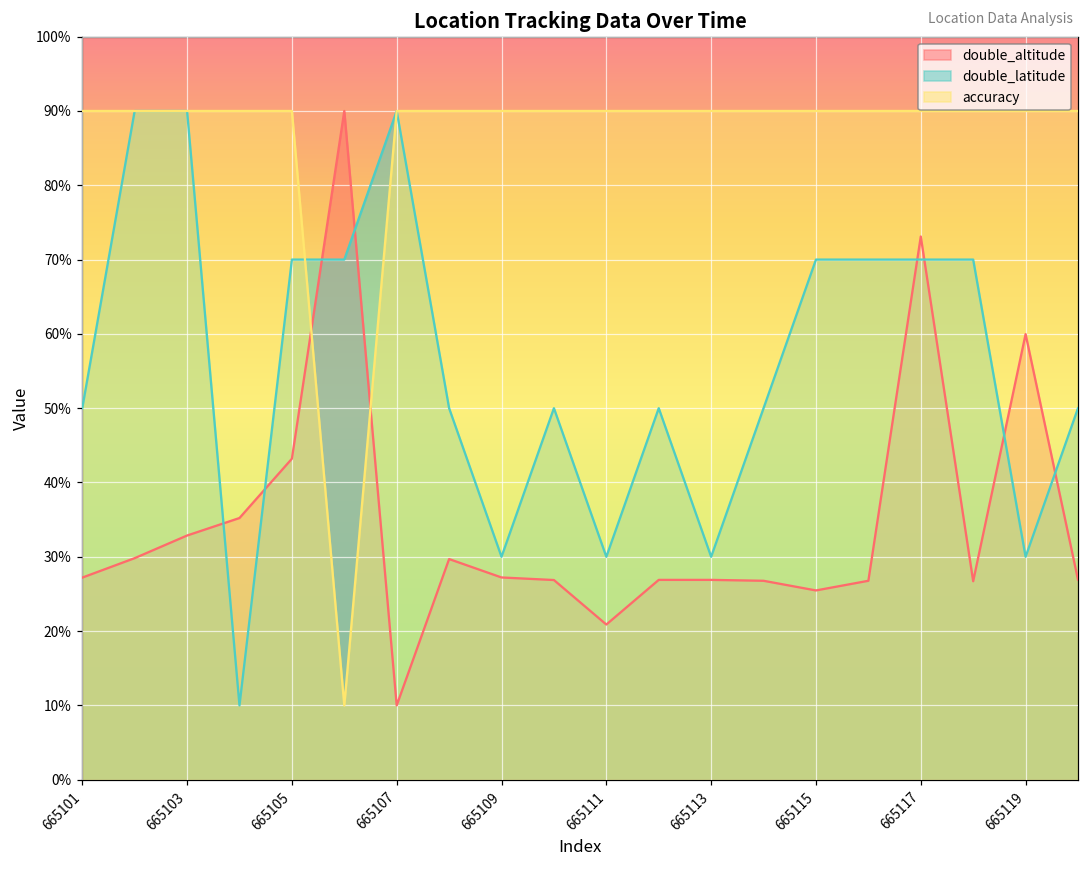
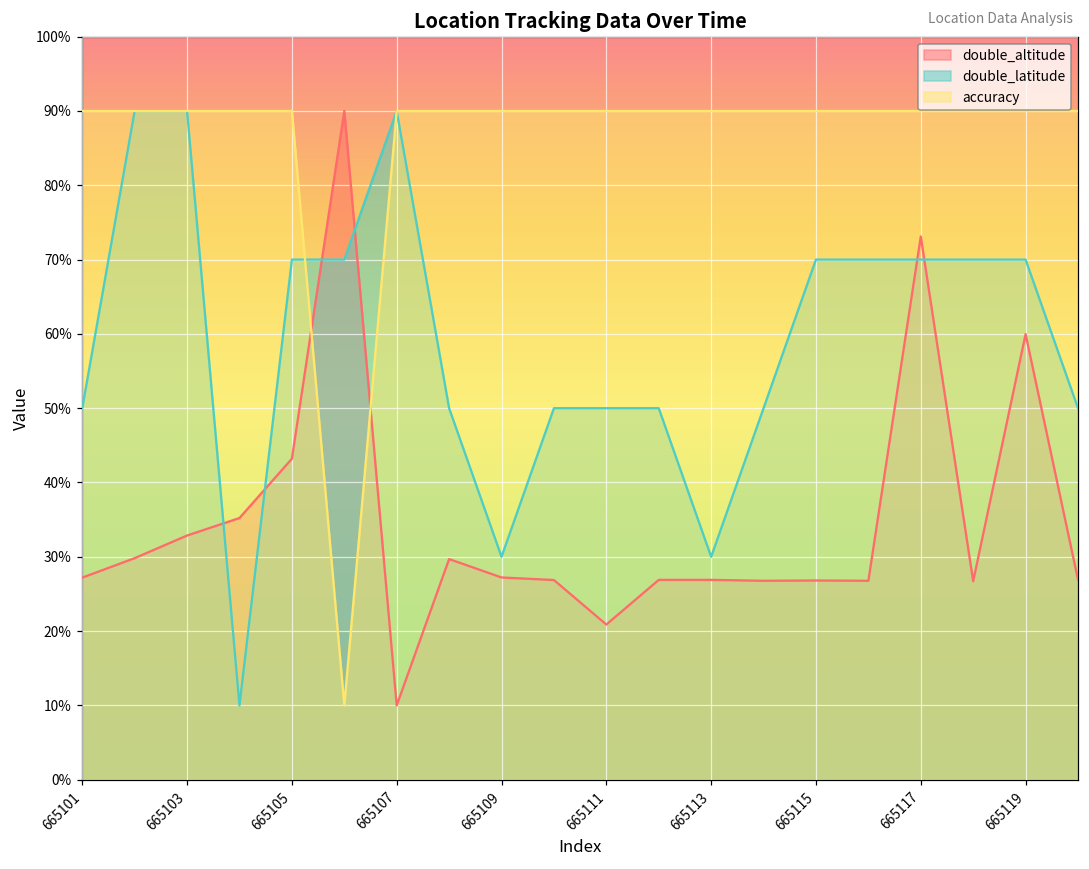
double_latitude, 665111: 30% -> 50%
double_altitude, 665115: 25% -> 27%
double_latitude, 665119: 30% -> 70%
